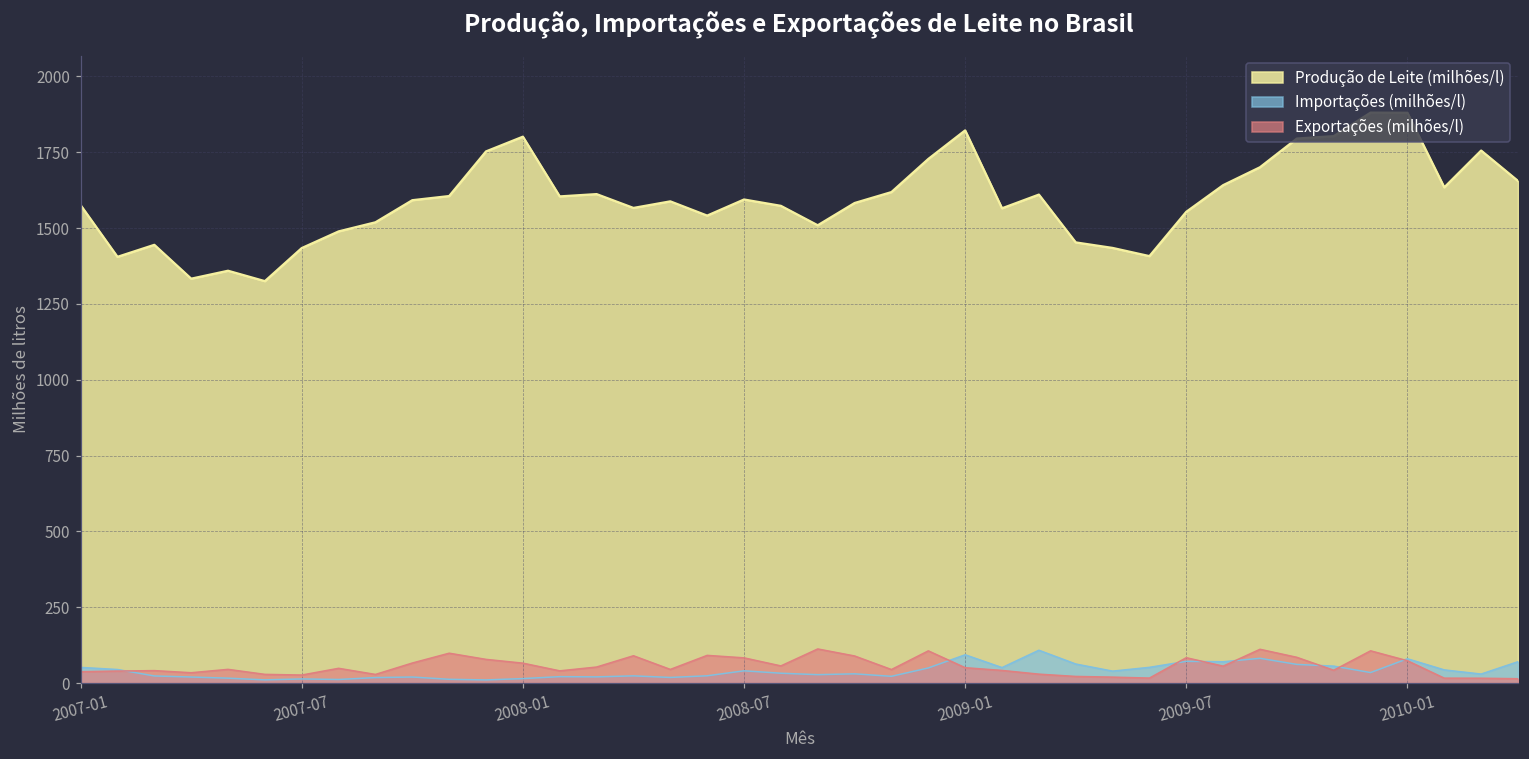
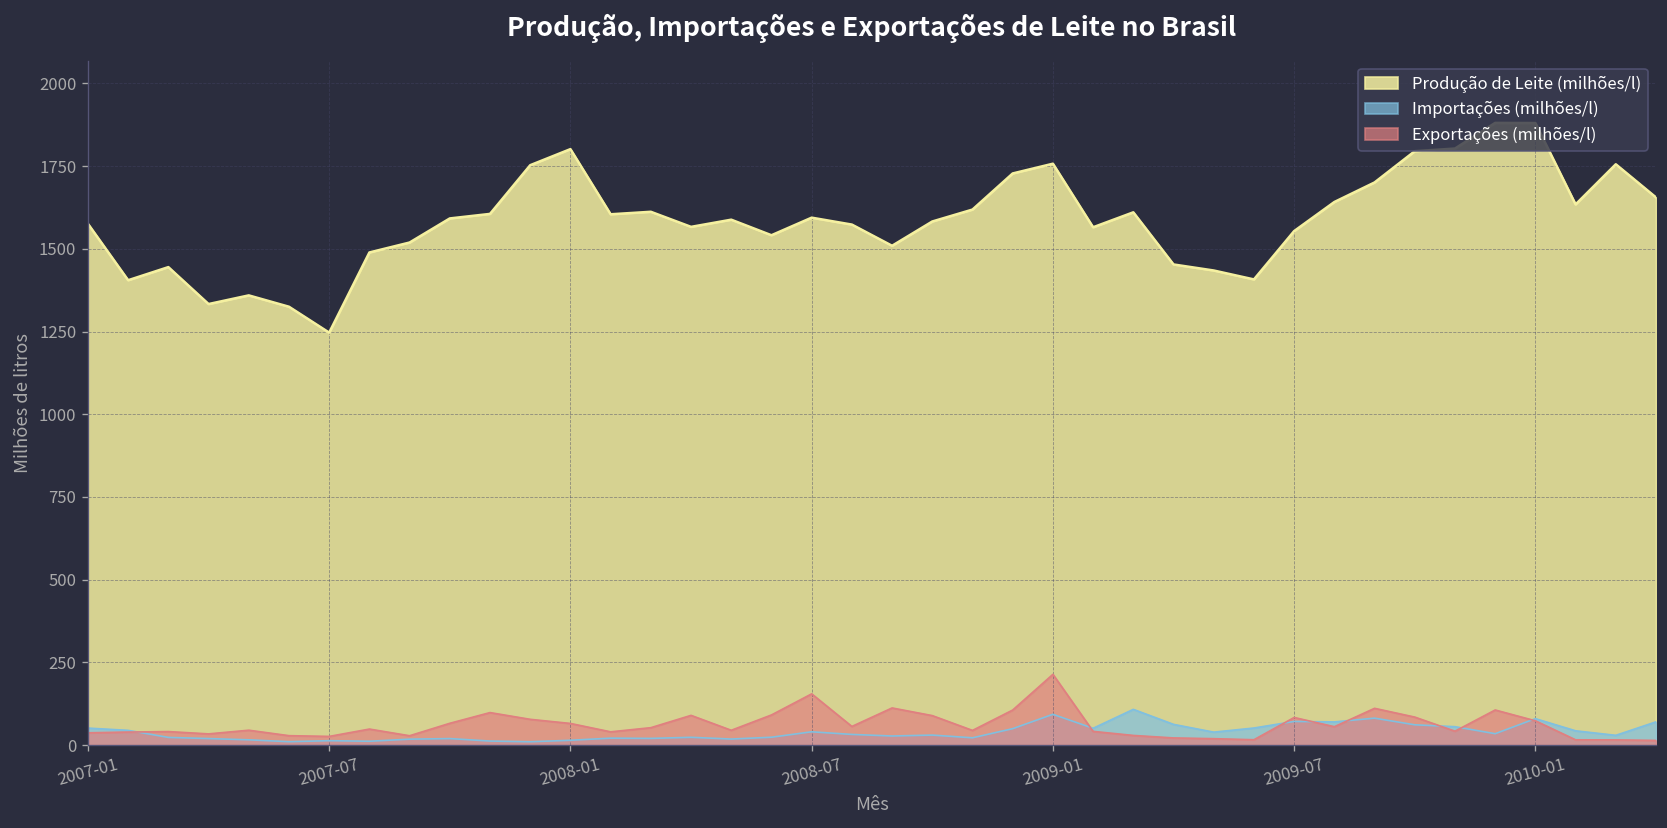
Produção de Leite (milhões/l), 2007-07: 1430 -> 1250
Exportações (milhões/l), 2008-07: 80 -> 150
Produção de Leite (milhões/l), 2009-01: 1820 -> 1760
Exportações (milhões/l), 2009-01: 50 -> 210
